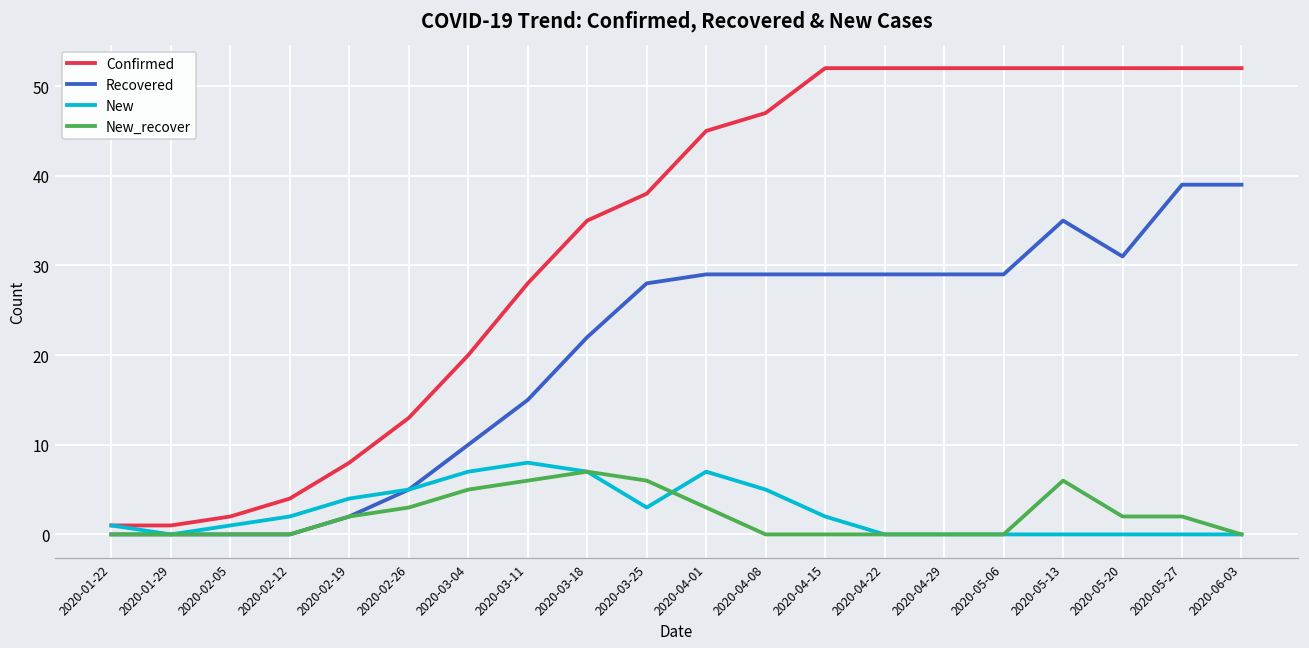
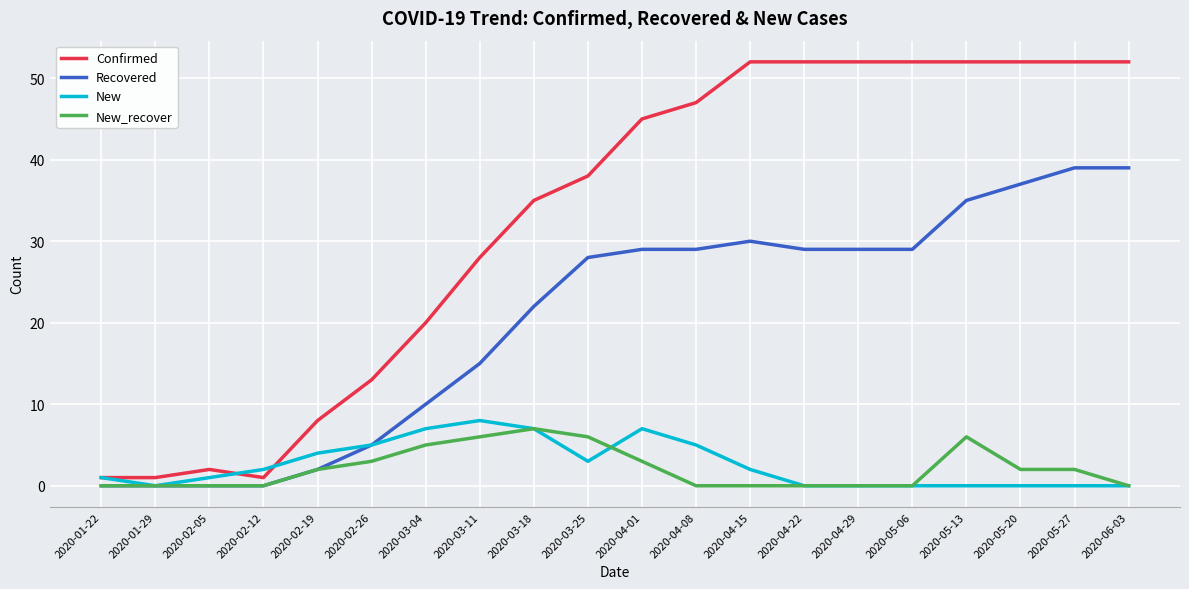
Confirmed, 2020-02-12: 4 -> 1
Recovered, 2020-04-15: 29 -> 30
Recovered, 2020-05-20: 31 -> 37
